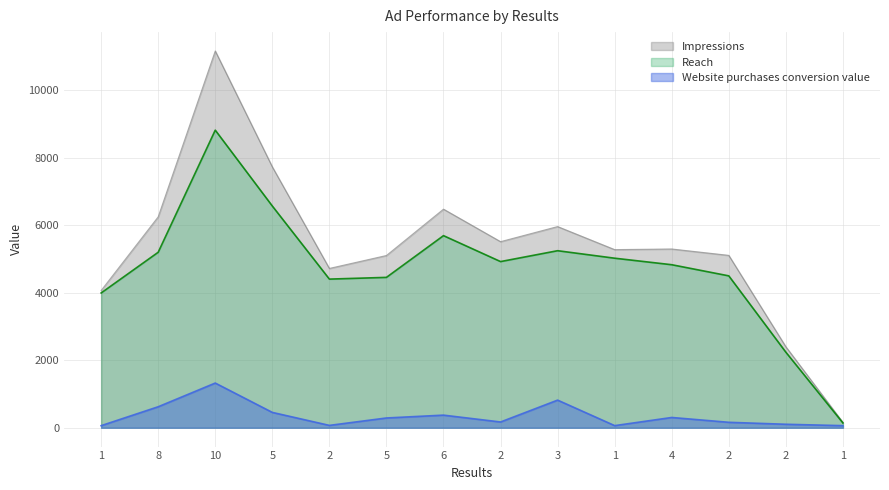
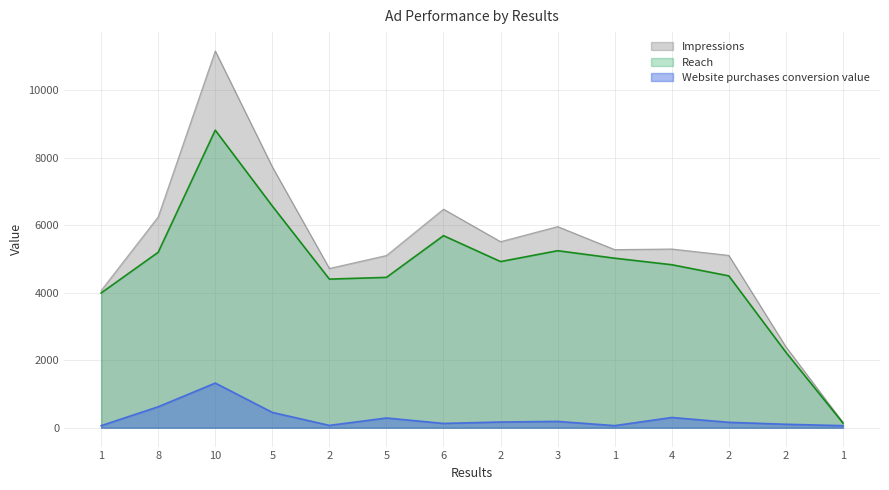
Website purchases conversion value, 6: 400 -> 100
Website purchases conversion value, 3: 800 -> 200
